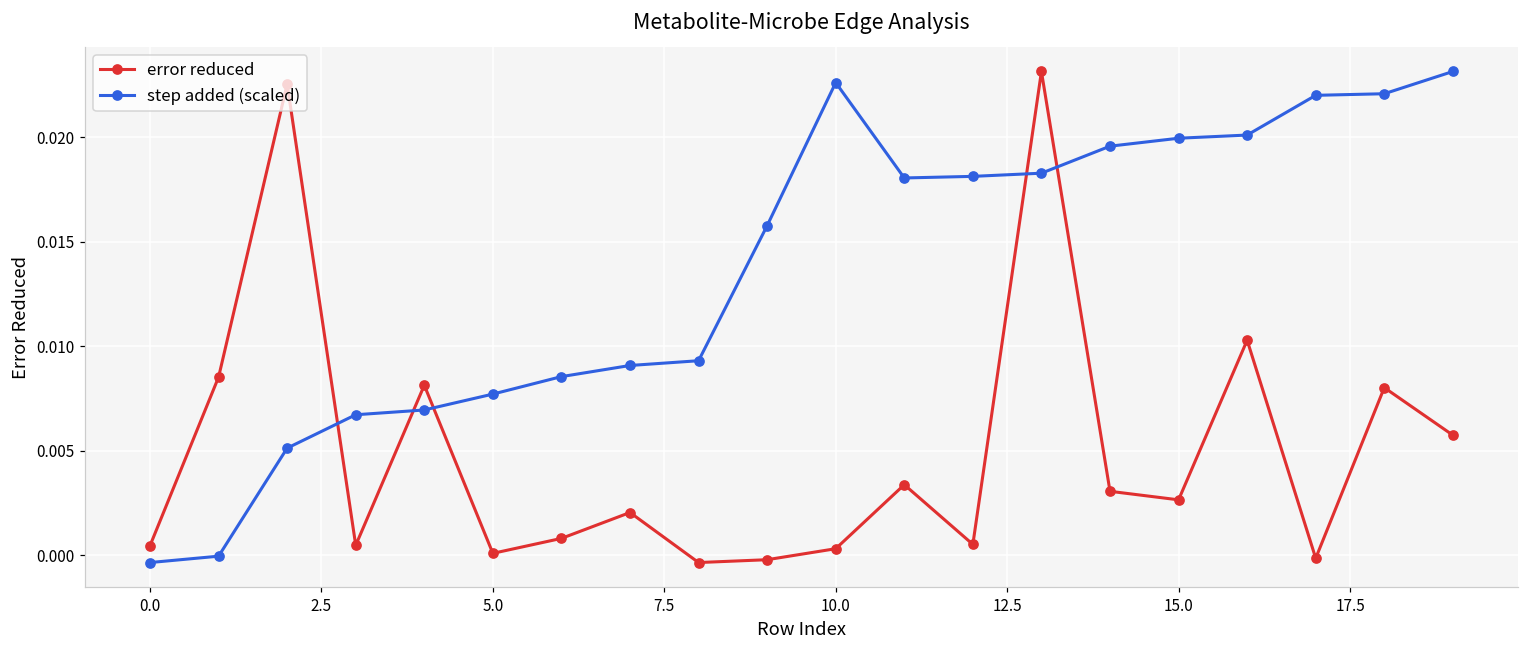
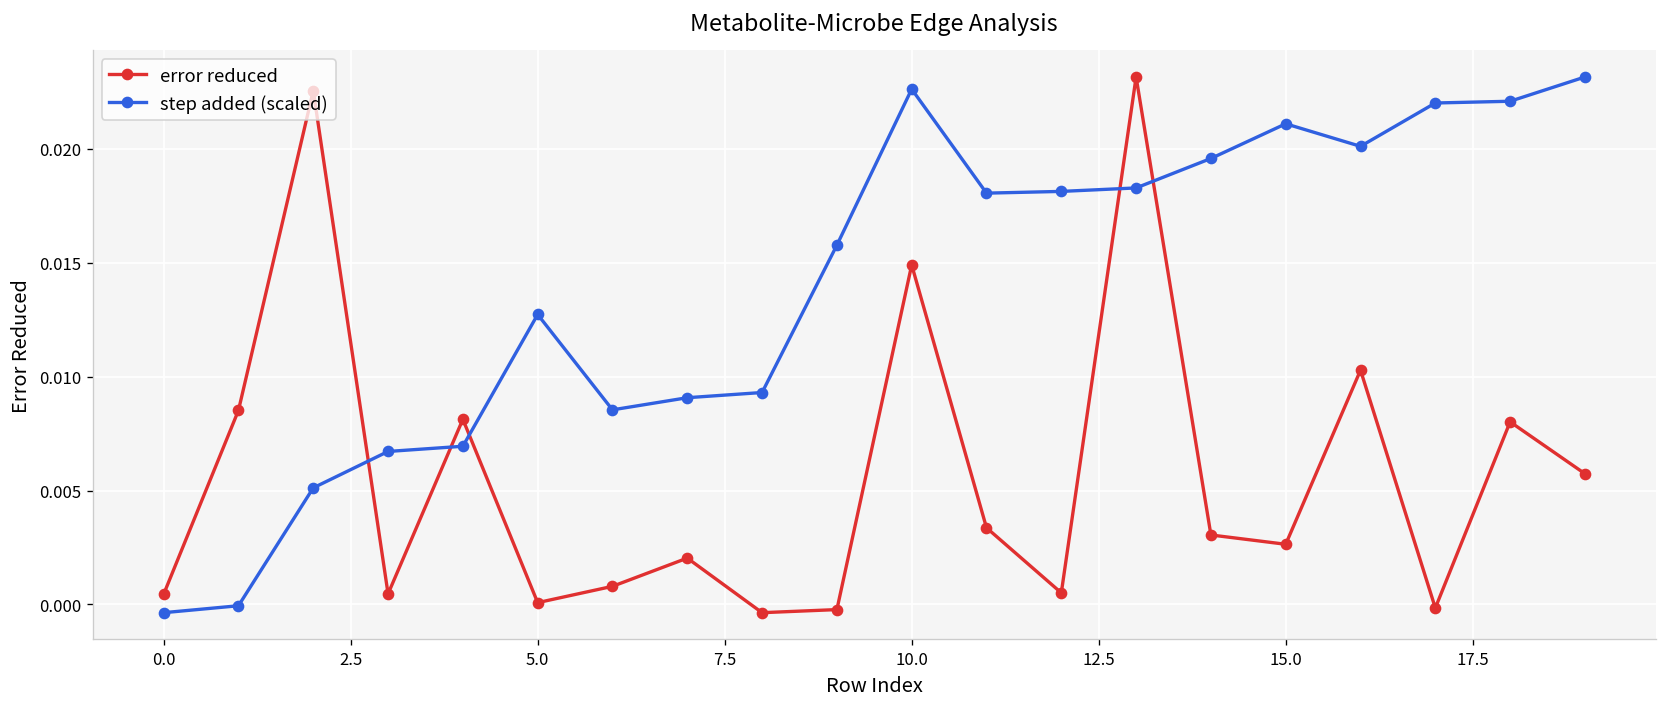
step added (scaled), 5.0: 0.0077 -> 0.0127
error reduced, 10.0: 0.0003 -> 0.0149
step added (scaled), 15.0: 0.0200 -> 0.0211
